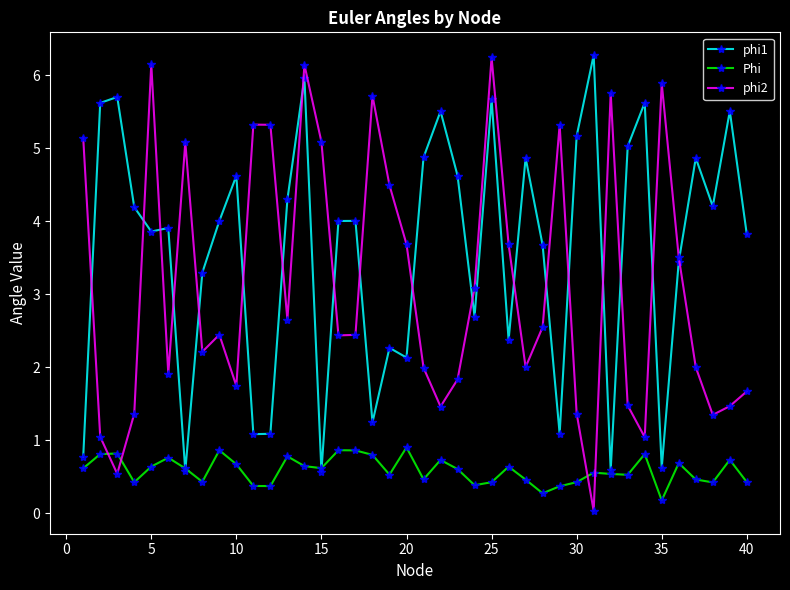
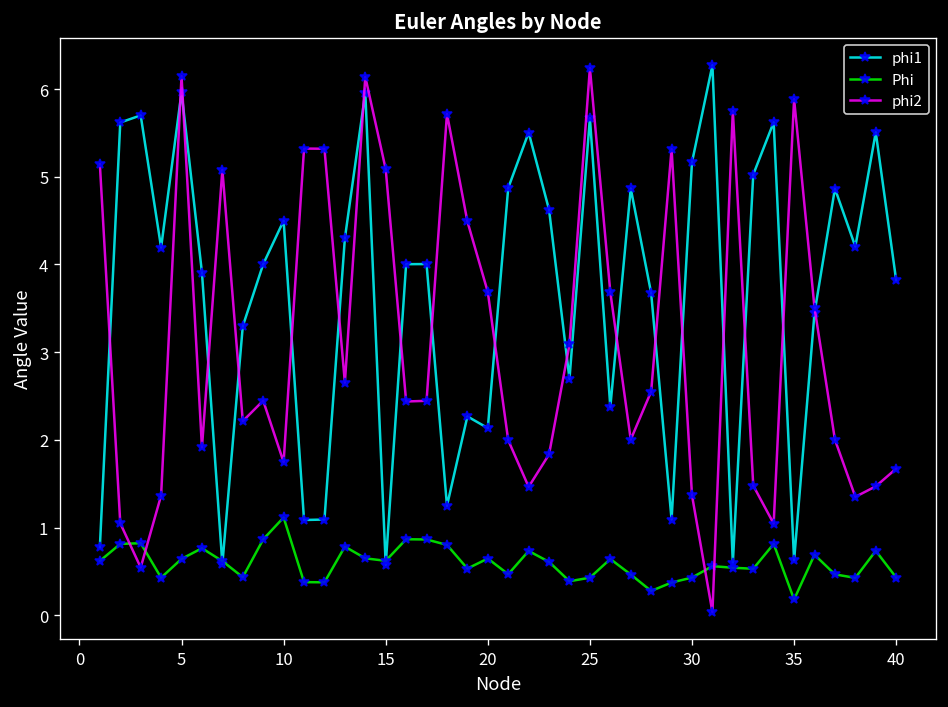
phi1, 5: 3.9 -> 6.0
phi1, 10: 4.6 -> 4.5
Phi, 10: 0.7 -> 1.1
Phi, 20: 0.9 -> 0.6
